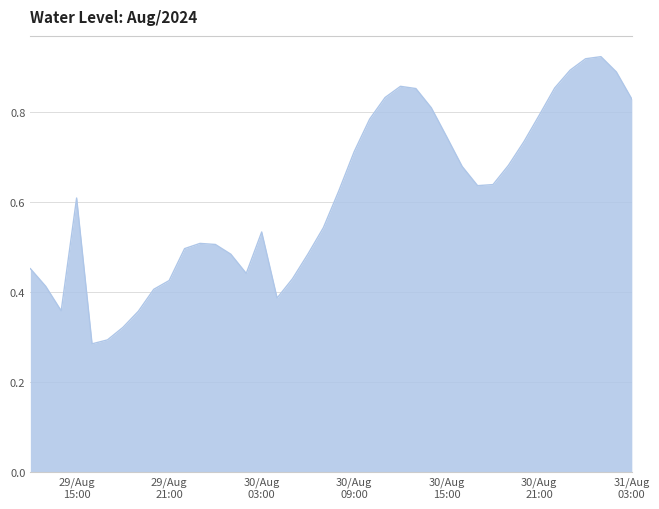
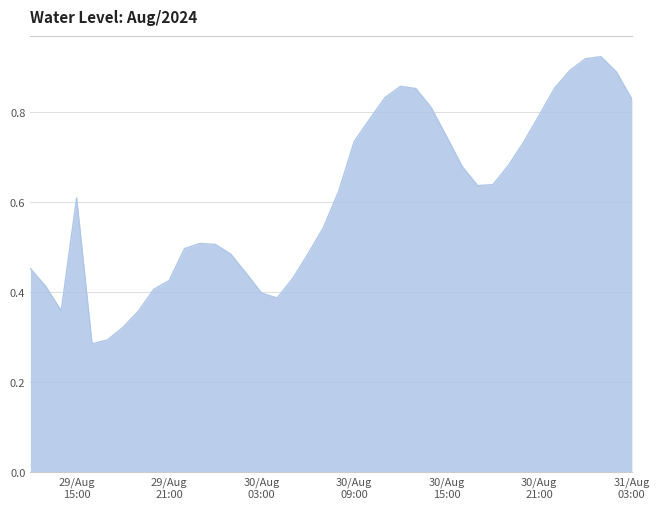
30/Aug 03:00: 0.53 -> 0.40
30/Aug 09:00: 0.71 -> 0.73
